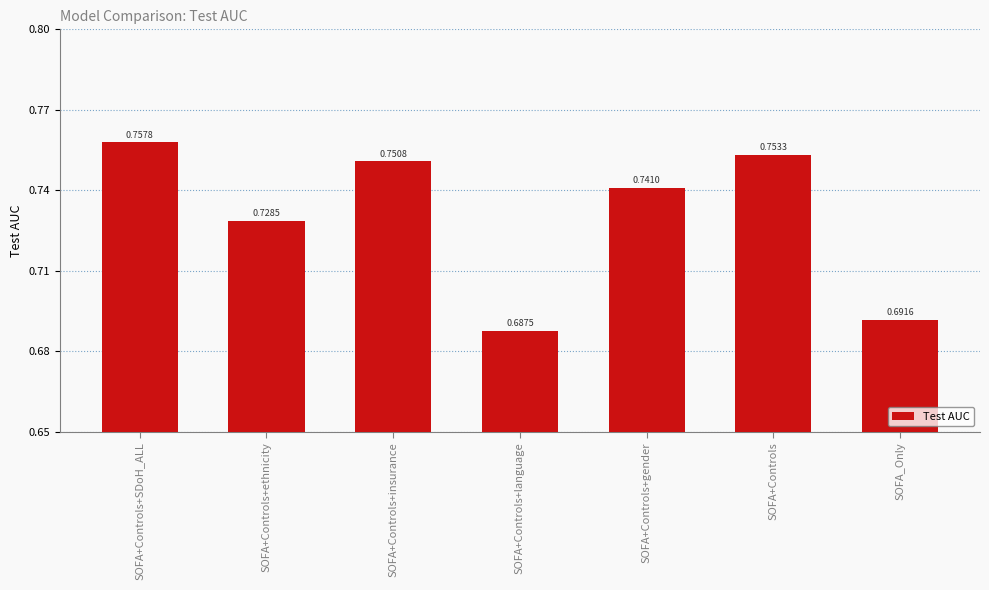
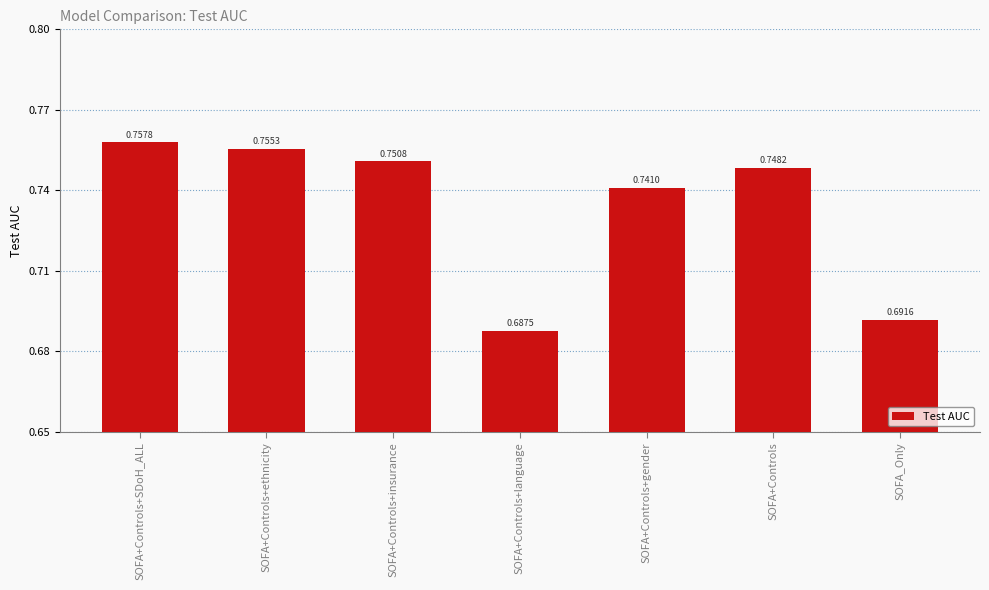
SOFA+Controls+ethnicity: 0.7285 -> 0.7553
SOFA+Controls: 0.7533 -> 0.7482
